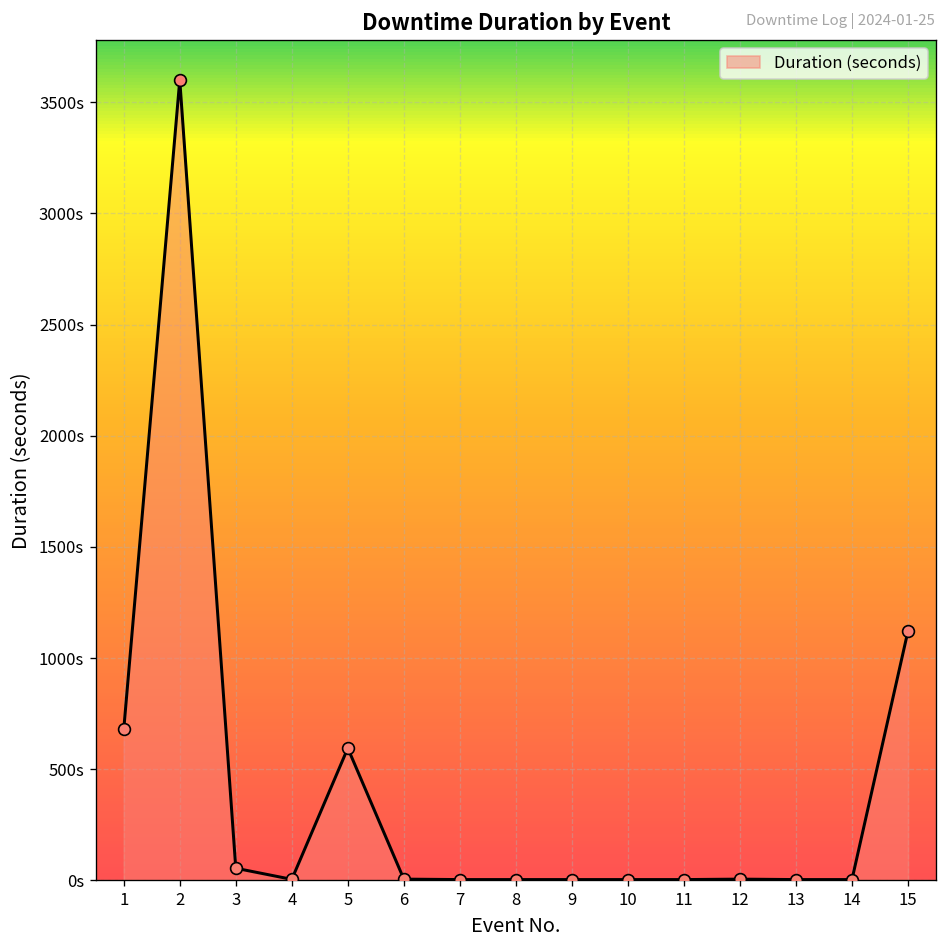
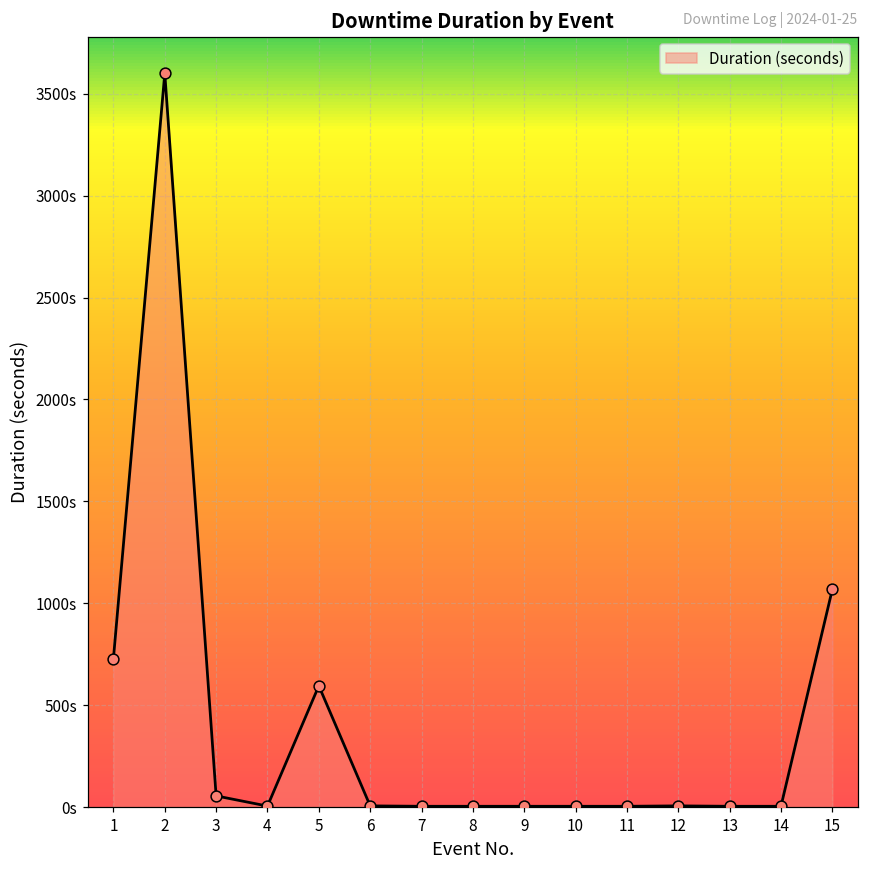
1: 680s -> 730s
15: 1120s -> 1070s
